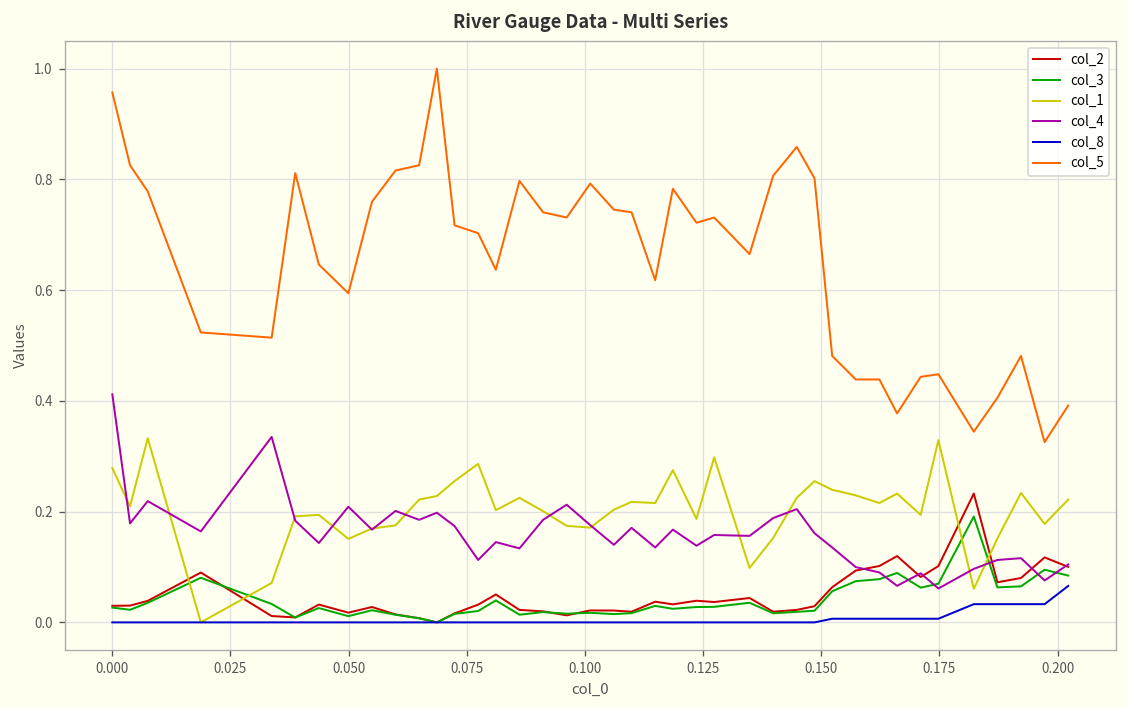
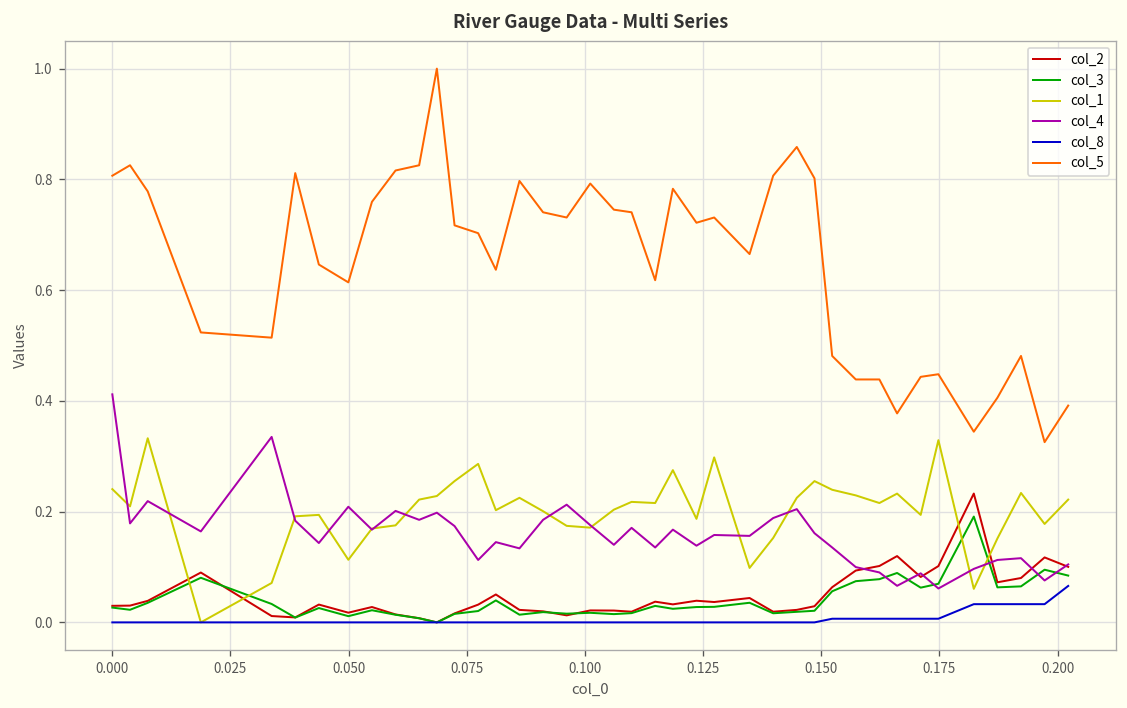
col_1, 0.000: 0.28 -> 0.24
col_5, 0.000: 0.96 -> 0.81
col_1, 0.050: 0.15 -> 0.11
col_5, 0.050: 0.59 -> 0.61
